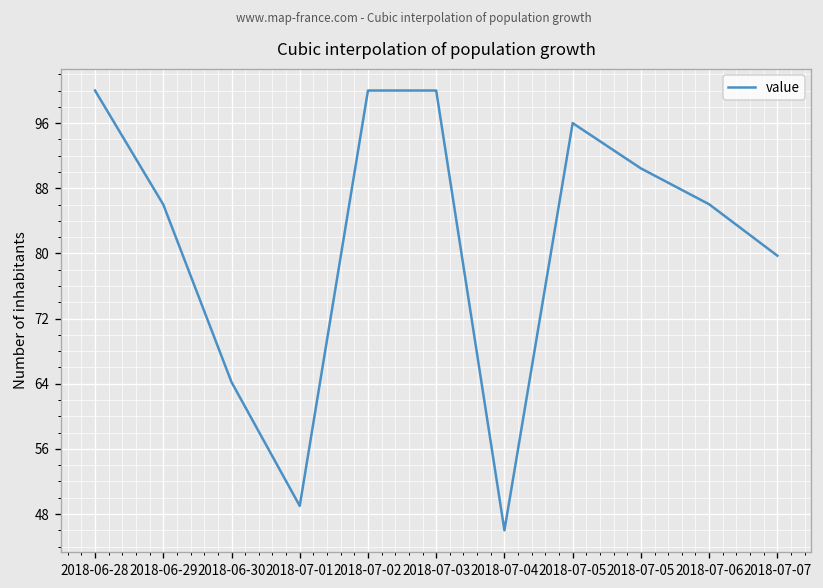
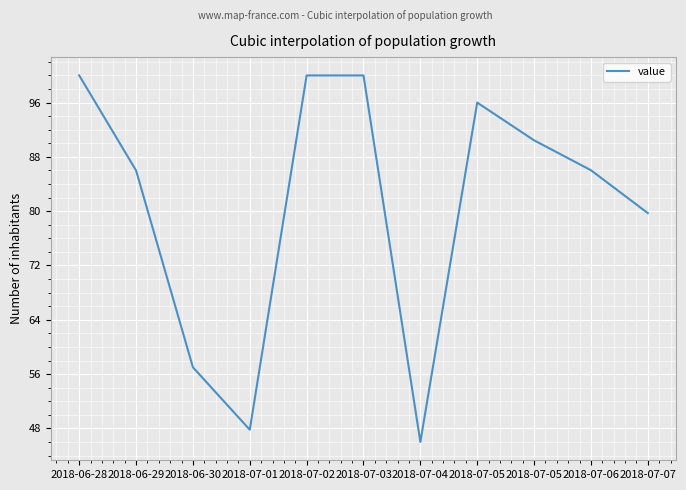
2018-06-30: 64 -> 57
2018-07-01: 49 -> 48
